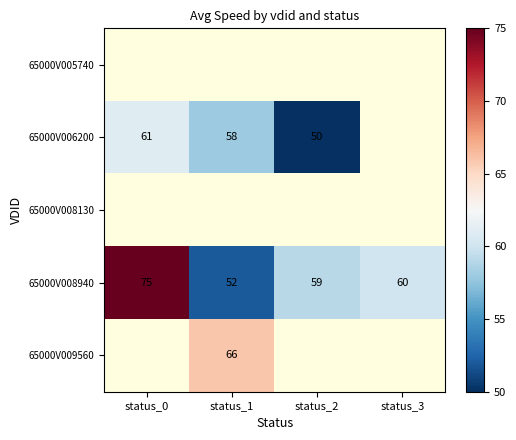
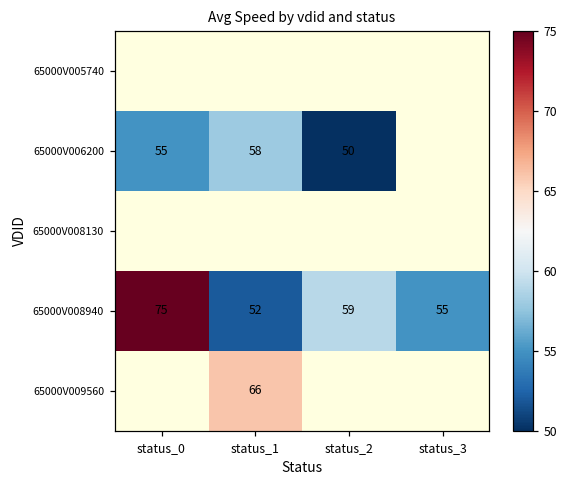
65000V006200, status_0: 61 -> 55
65000V008940, status_3: 60 -> 55
